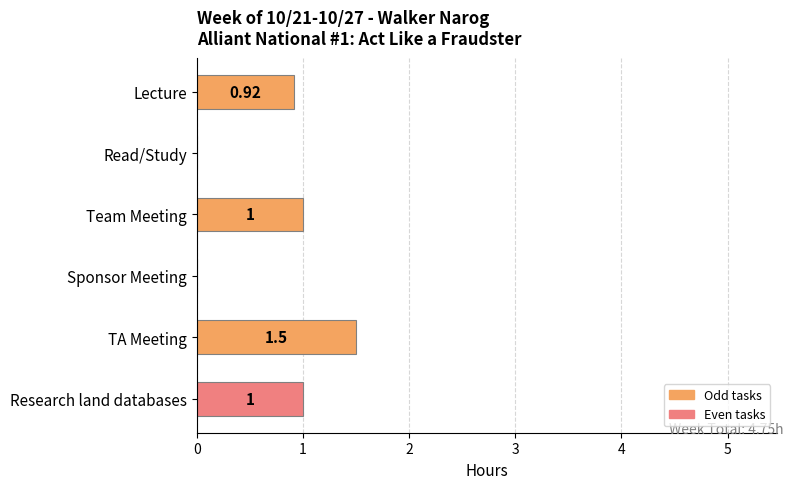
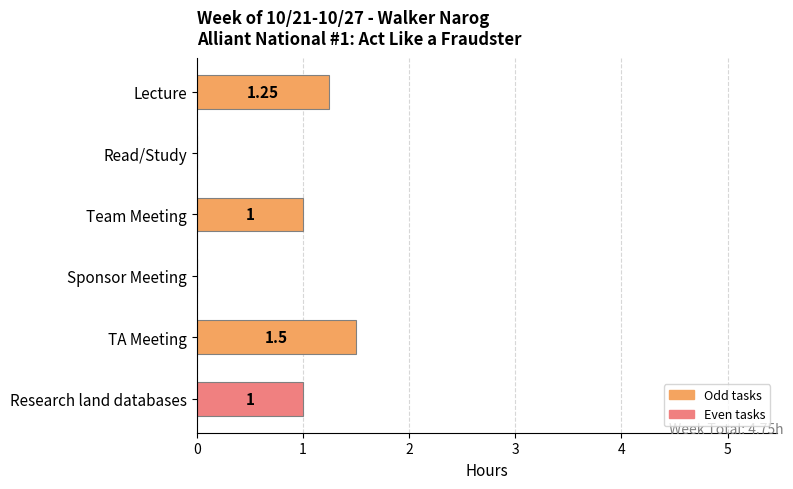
Lecture: 0.92 -> 1.25
